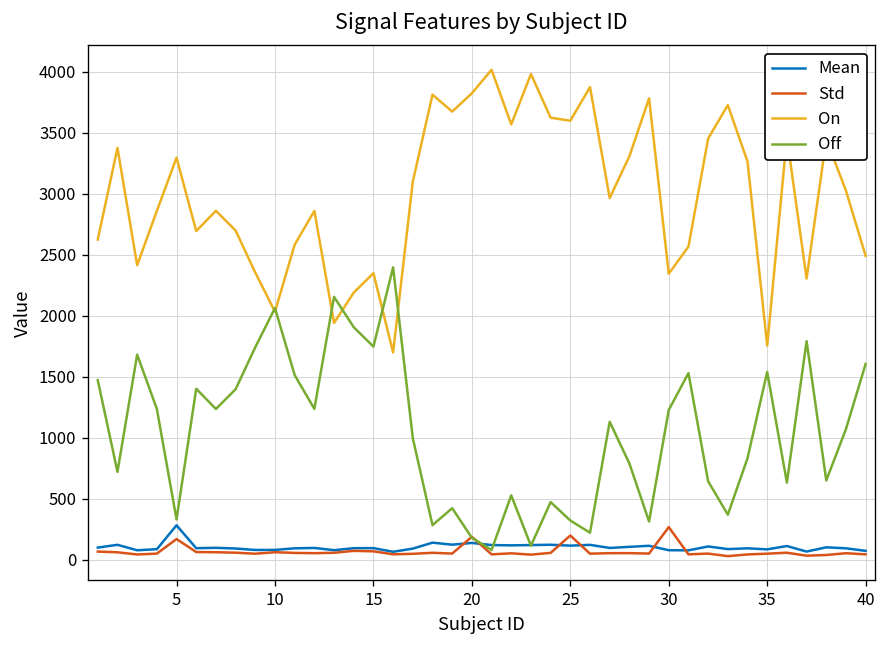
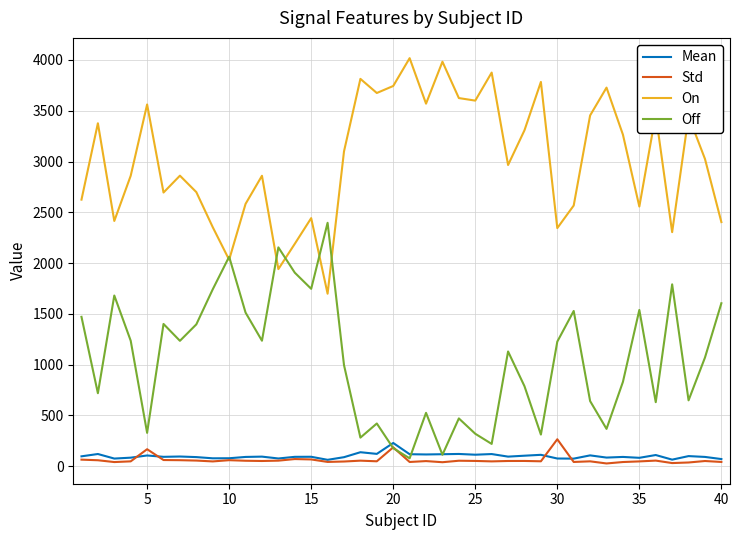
Mean, 5: 280 -> 110
On, 5: 3300 -> 3560
On, 15: 2350 -> 2440
Mean, 20: 140 -> 230
On, 20: 3830 -> 3740
Std, 25: 200 -> 50
On, 35: 1760 -> 2560
On, 40: 2490 -> 2400
